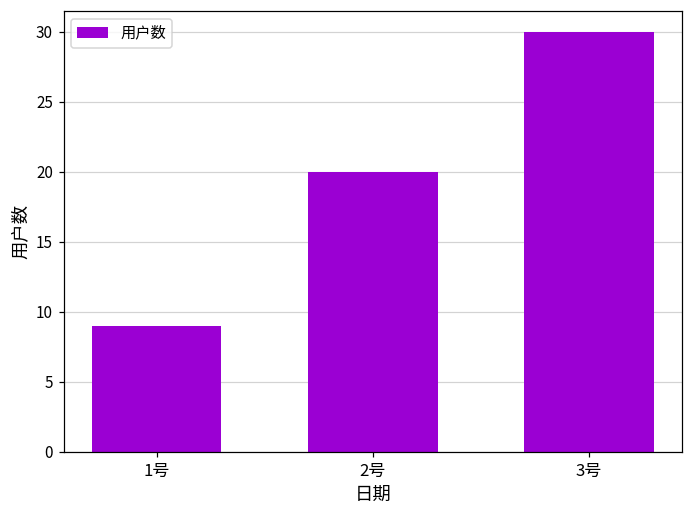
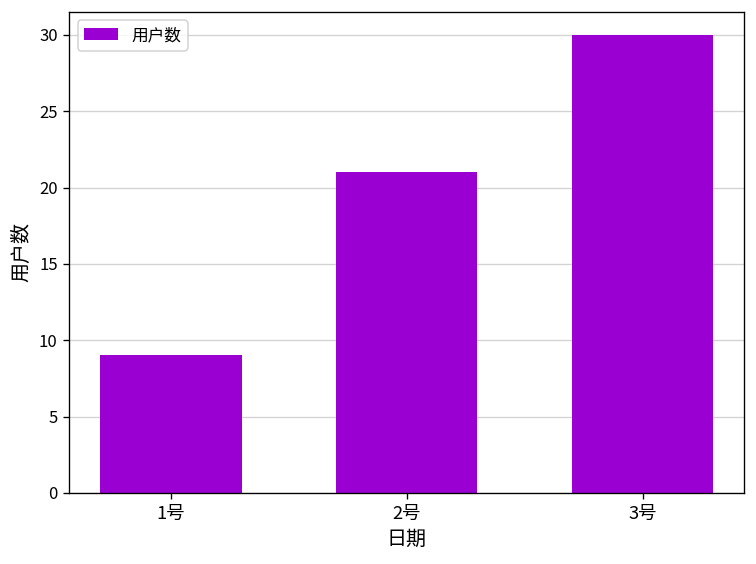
2号: 20 -> 21
